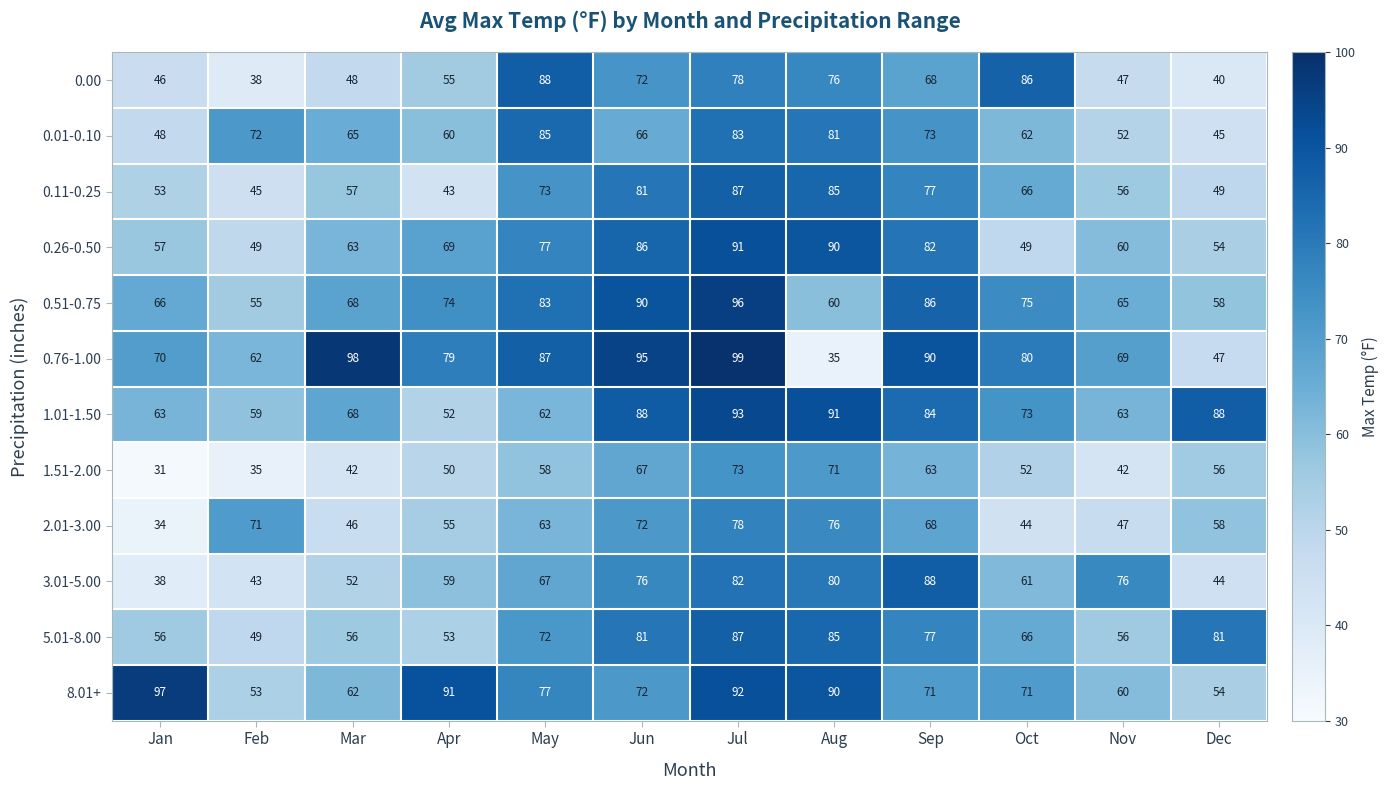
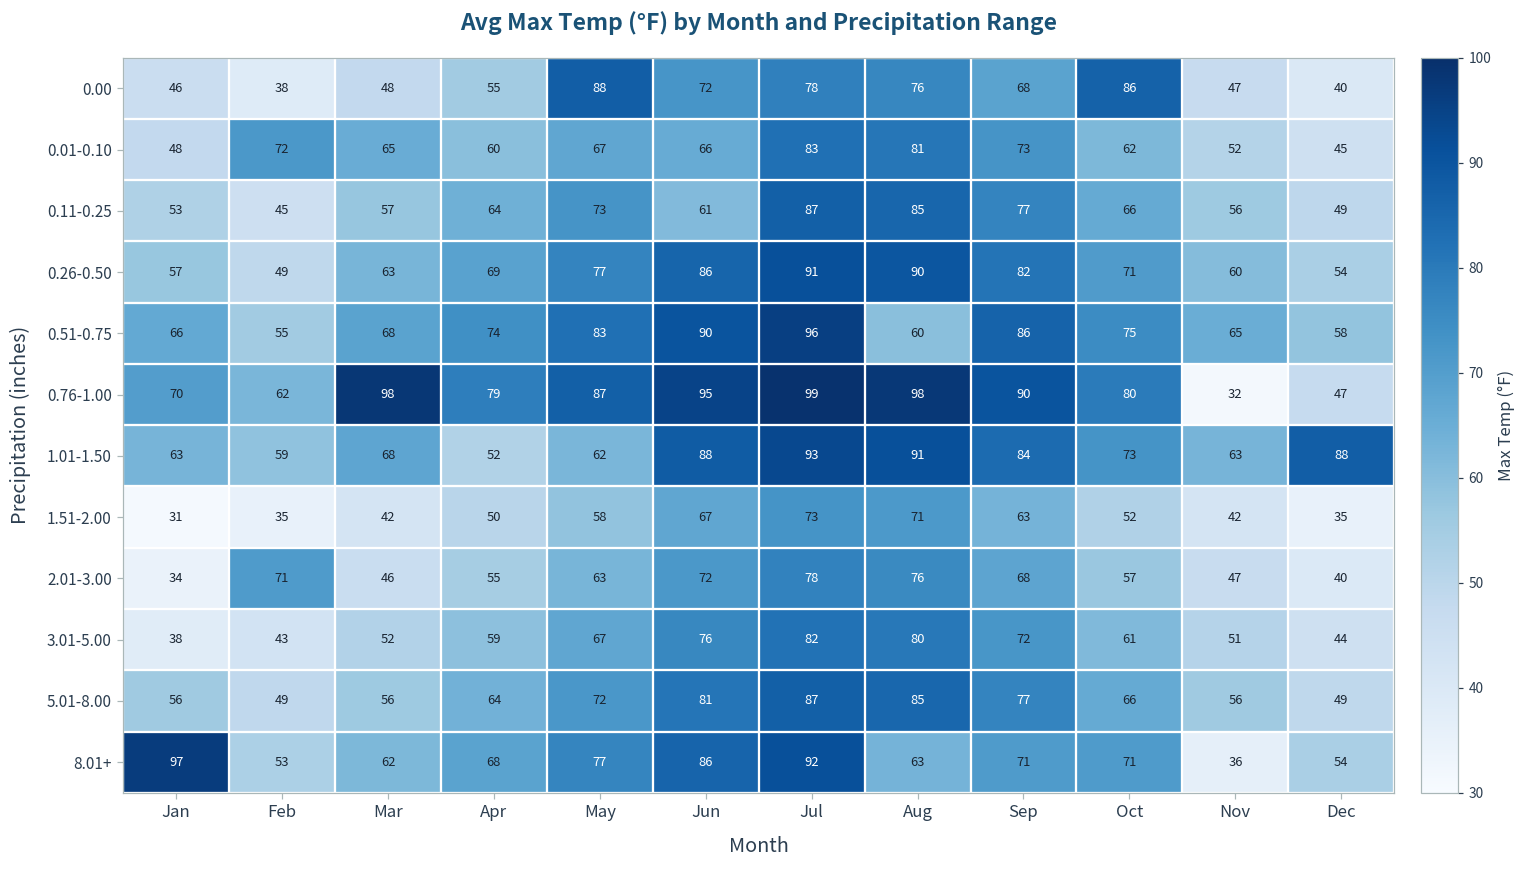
0.01-0.10, May: 85 -> 67
0.11-0.25, Apr: 43 -> 64
0.11-0.25, Jun: 81 -> 61
0.26-0.50, Oct: 49 -> 71
0.76-1.00, Aug: 35 -> 98
0.76-1.00, Nov: 69 -> 32
1.51-2.00, Dec: 56 -> 35
2.01-3.00, Oct: 44 -> 57
2.01-3.00, Dec: 58 -> 40
3.01-5.00, Sep: 88 -> 72
3.01-5.00, Nov: 76 -> 51
5.01-8.00, Apr: 53 -> 64
5.01-8.00, Dec: 81 -> 49
8.01+, Apr: 91 -> 68
8.01+, Jun: 72 -> 86
8.01+, Aug: 90 -> 63
8.01+, Nov: 60 -> 36
